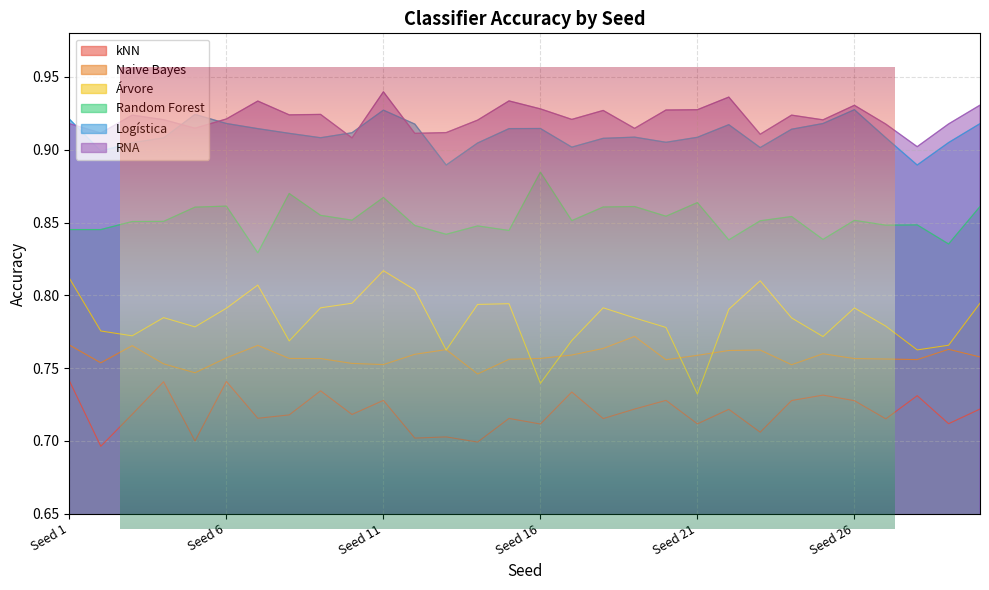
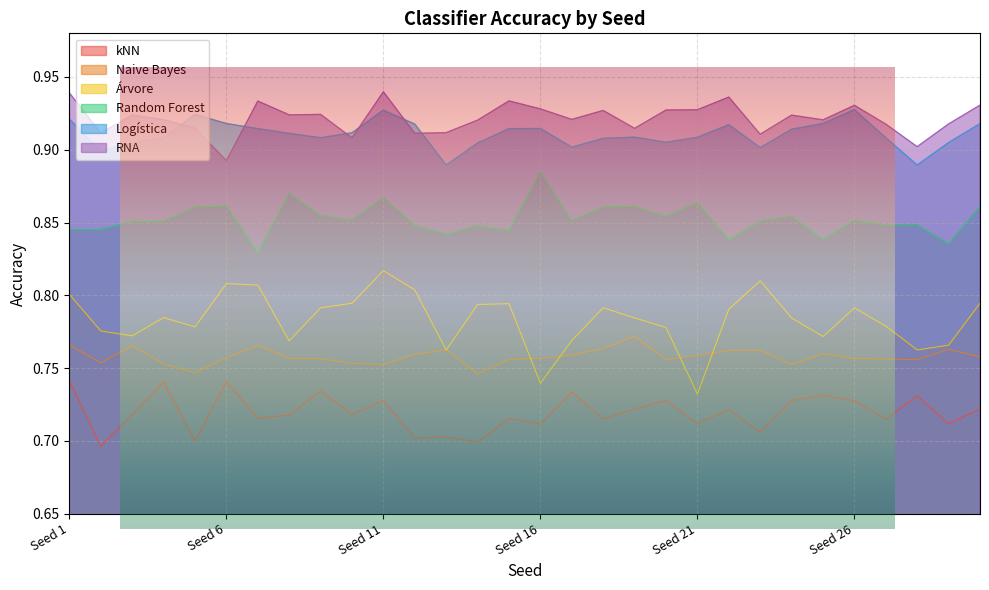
Classifier Accuracy by Seed, Árvore, Seed 1: 0.812 -> 0.801
Classifier Accuracy by Seed, RNA, Seed 1: 0.918 -> 0.939
Classifier Accuracy by Seed, Árvore, Seed 6: 0.791 -> 0.808
Classifier Accuracy by Seed, RNA, Seed 6: 0.921 -> 0.893
